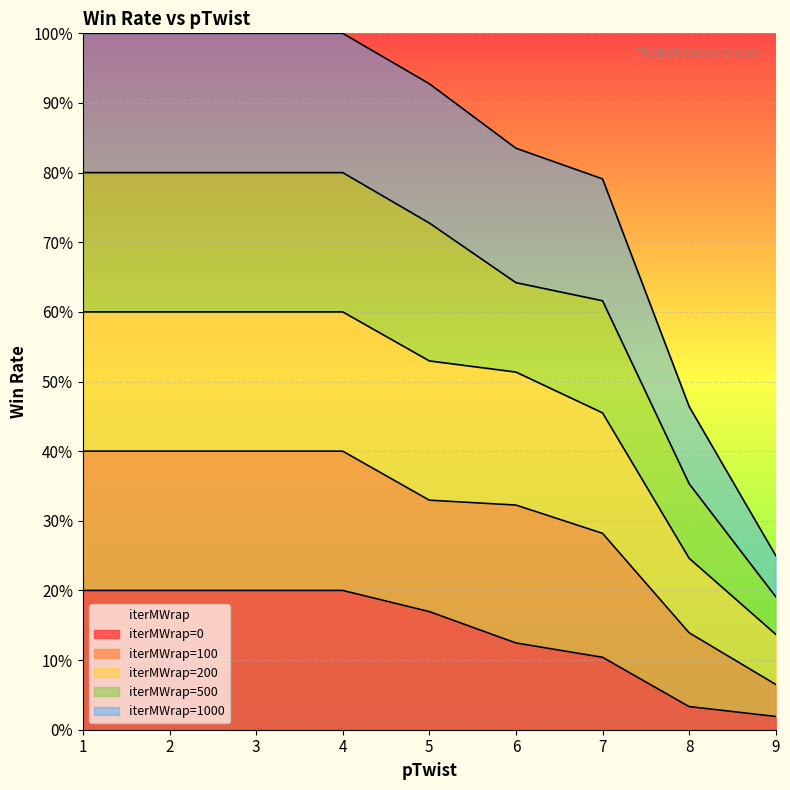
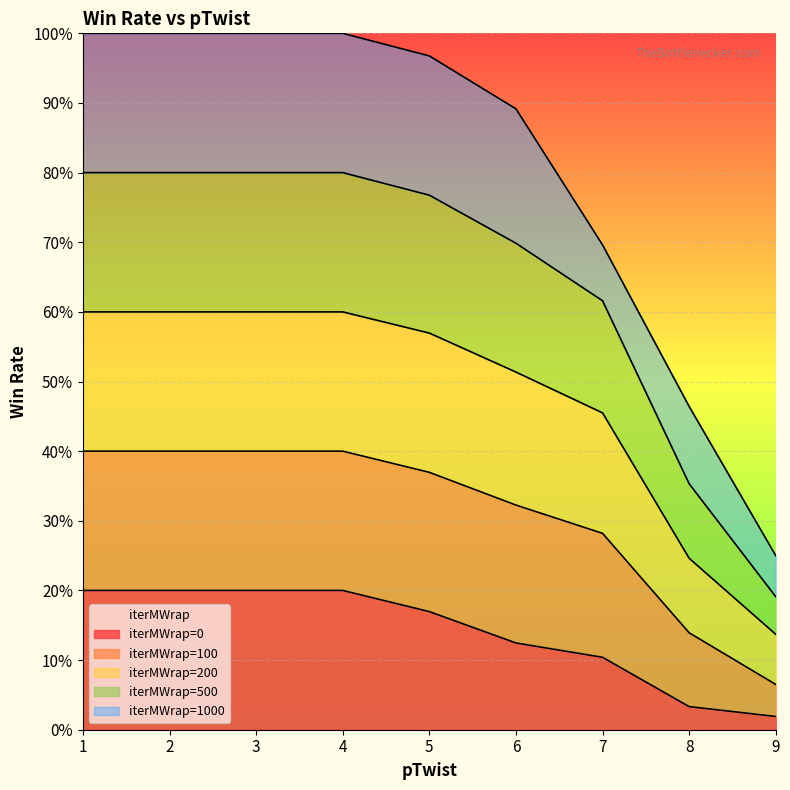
iterMWrap=100, 5: 16% -> 20%
iterMWrap=500, 6: 13% -> 19%
iterMWrap=1000, 7: 18% -> 8%
